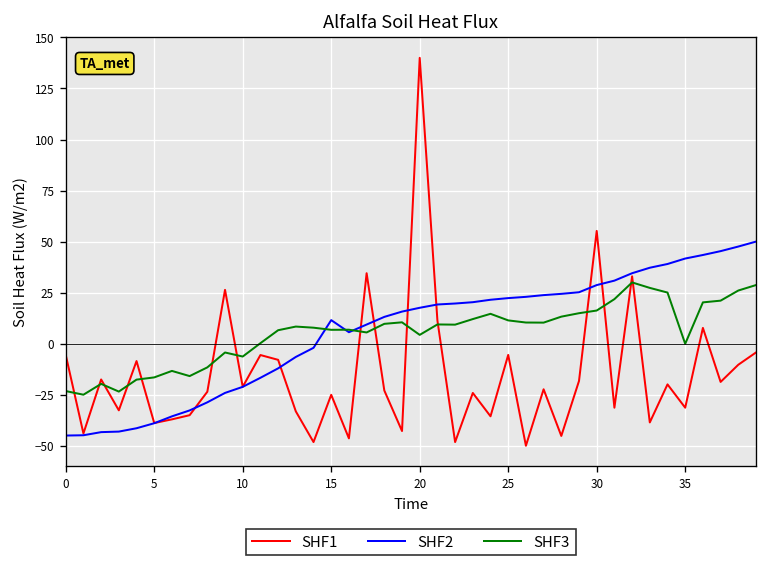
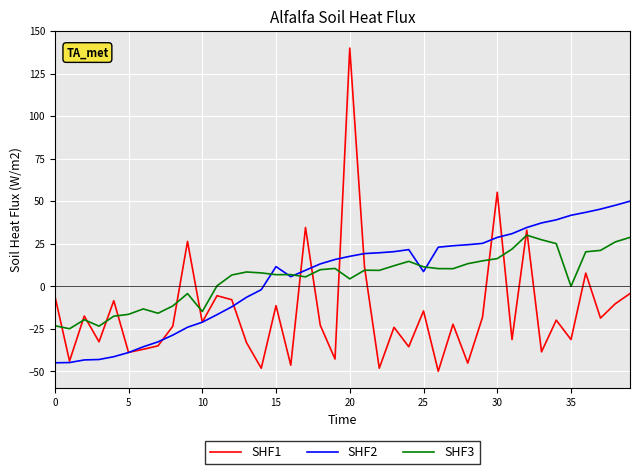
SHF3, 10: -6 -> -15
SHF1, 15: -25 -> -11
SHF1, 25: -6 -> -15
SHF2, 25: 22 -> 9
